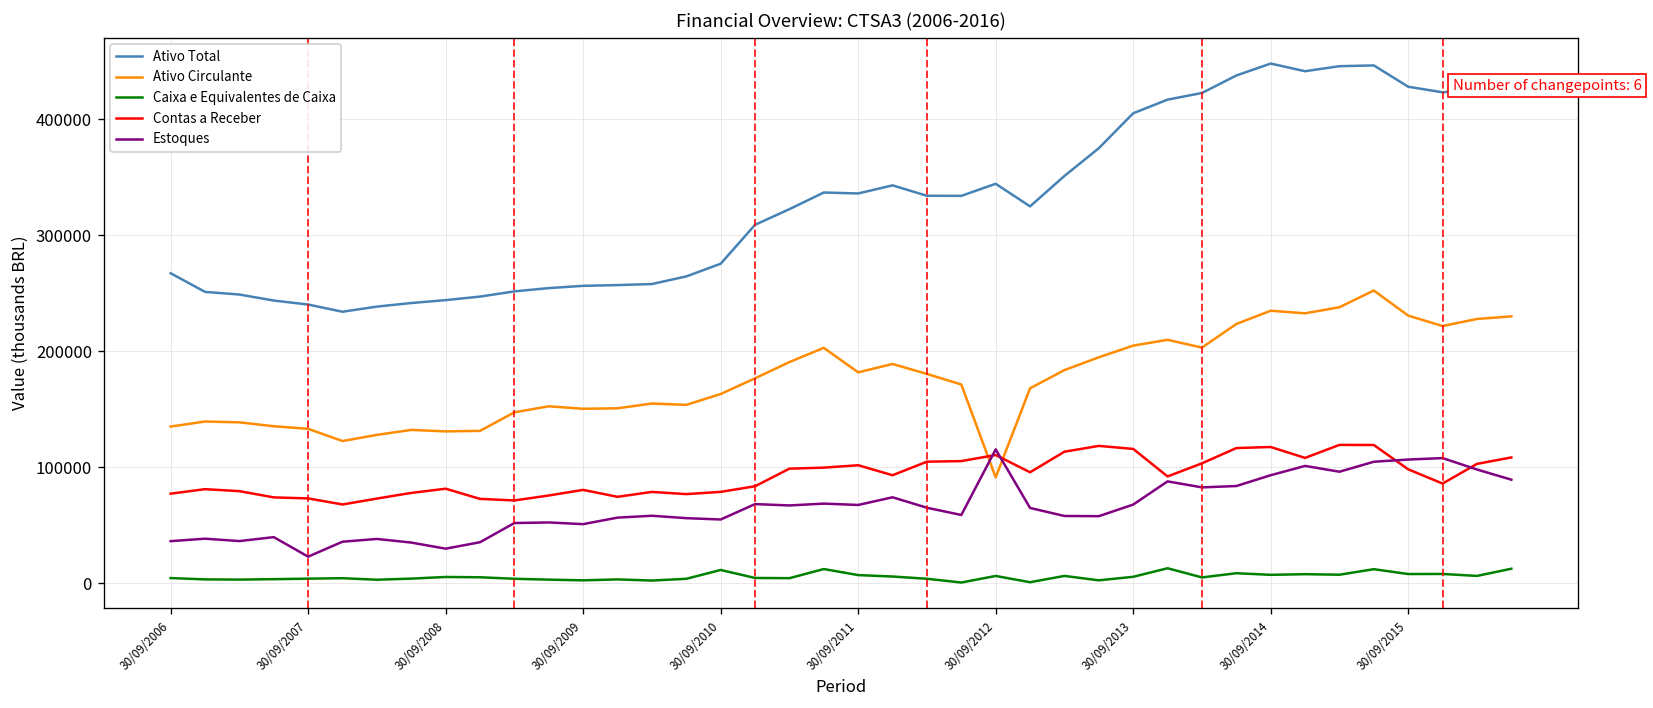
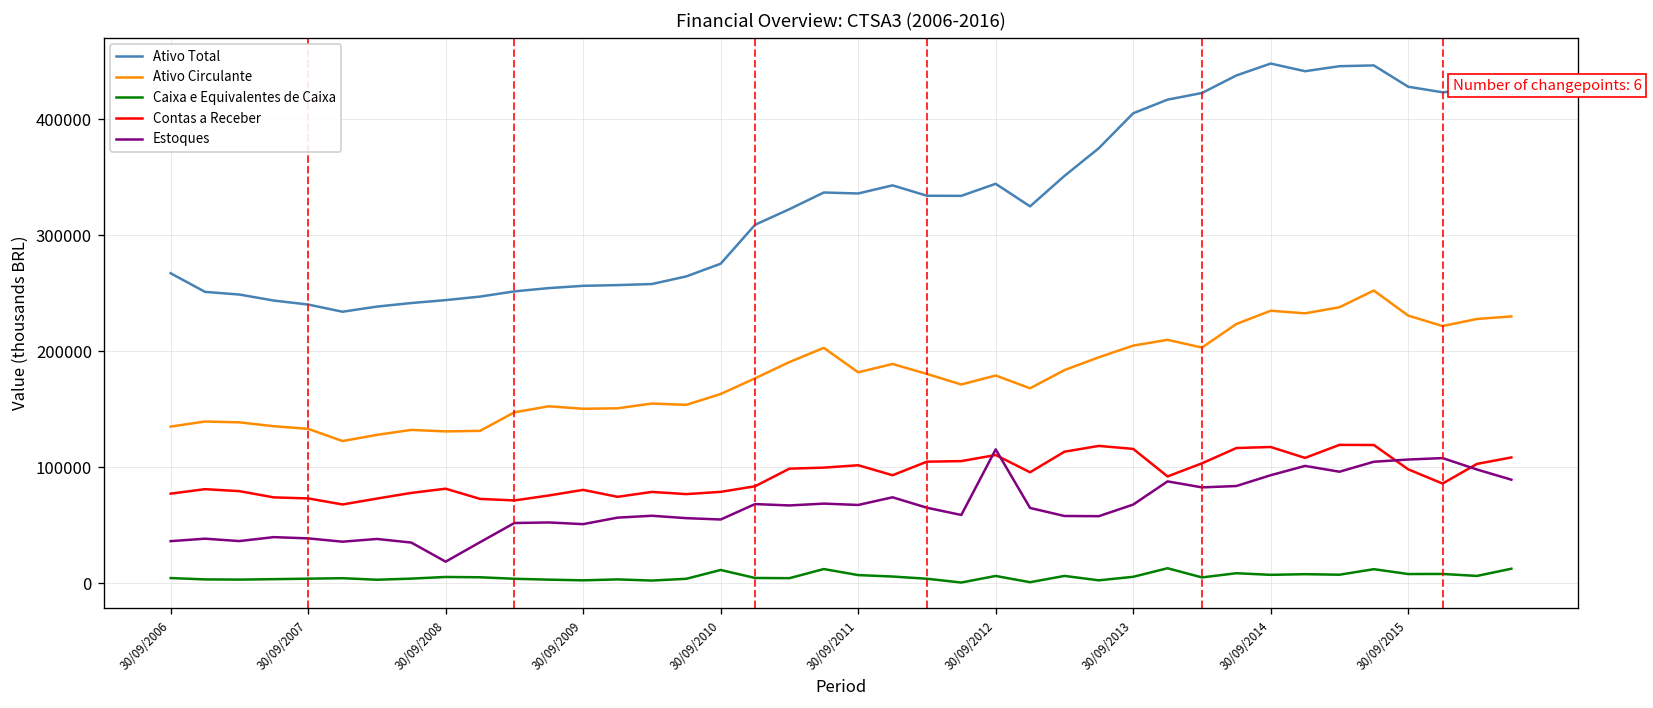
Estoques, 30/09/2007: 20000 -> 40000
Estoques, 30/09/2008: 30000 -> 20000
Ativo Circulante, 30/09/2012: 90000 -> 180000
